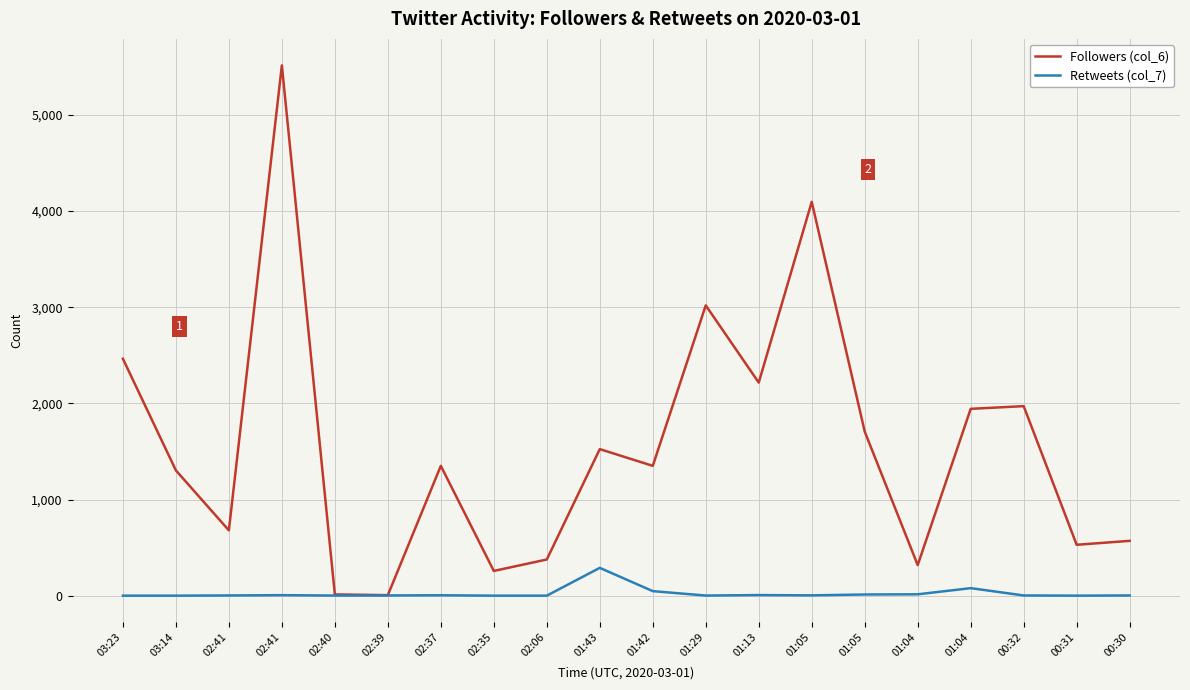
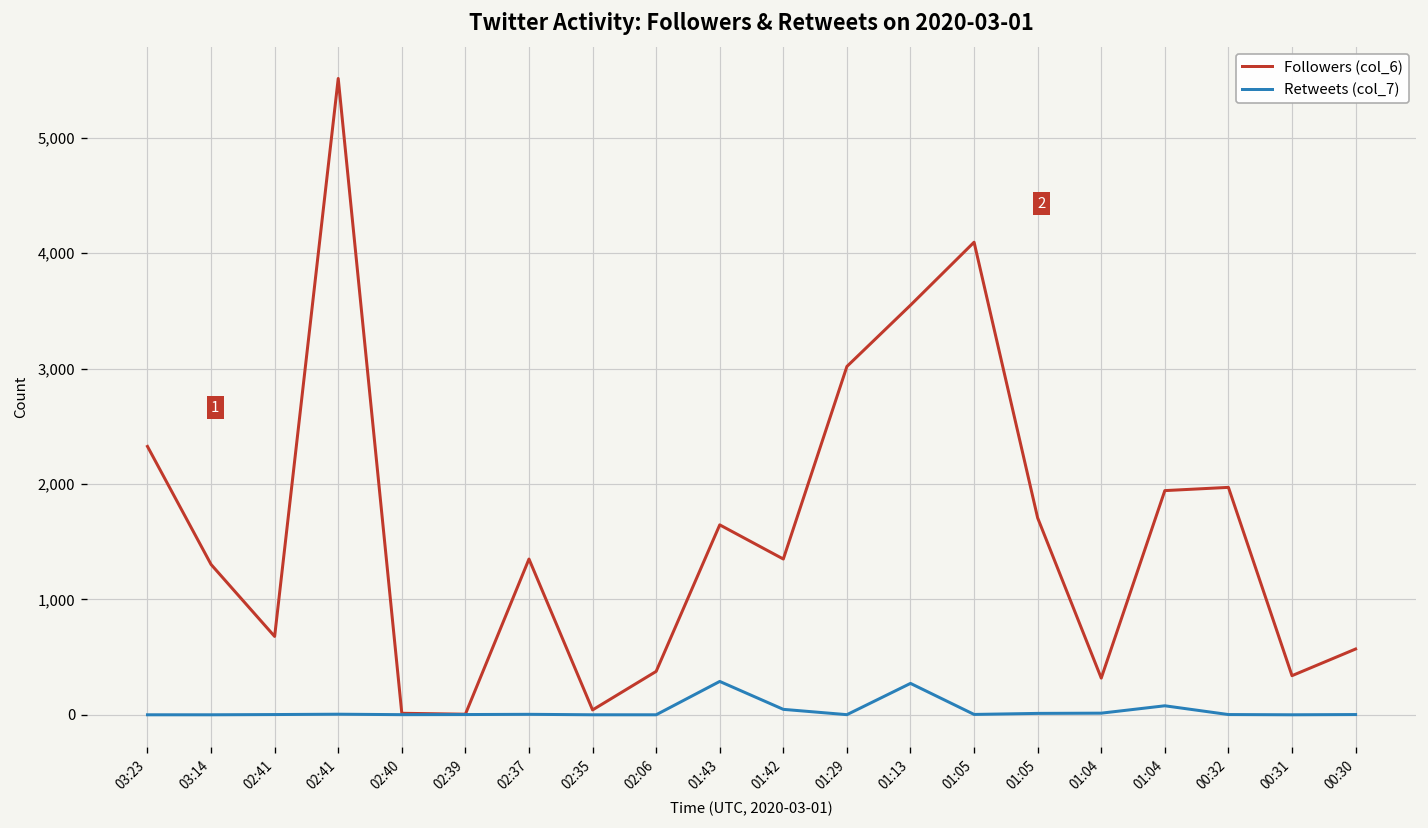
Followers (col_6), 03:23: 2,500 -> 2,300
Followers (col_6), 02:35: 300 -> 0
Followers (col_6), 01:43: 1,500 -> 1,600
Followers (col_6), 01:13: 2,200 -> 3,600
Retweets (col_7), 01:13: 0 -> 300
Followers (col_6), 00:31: 500 -> 300
